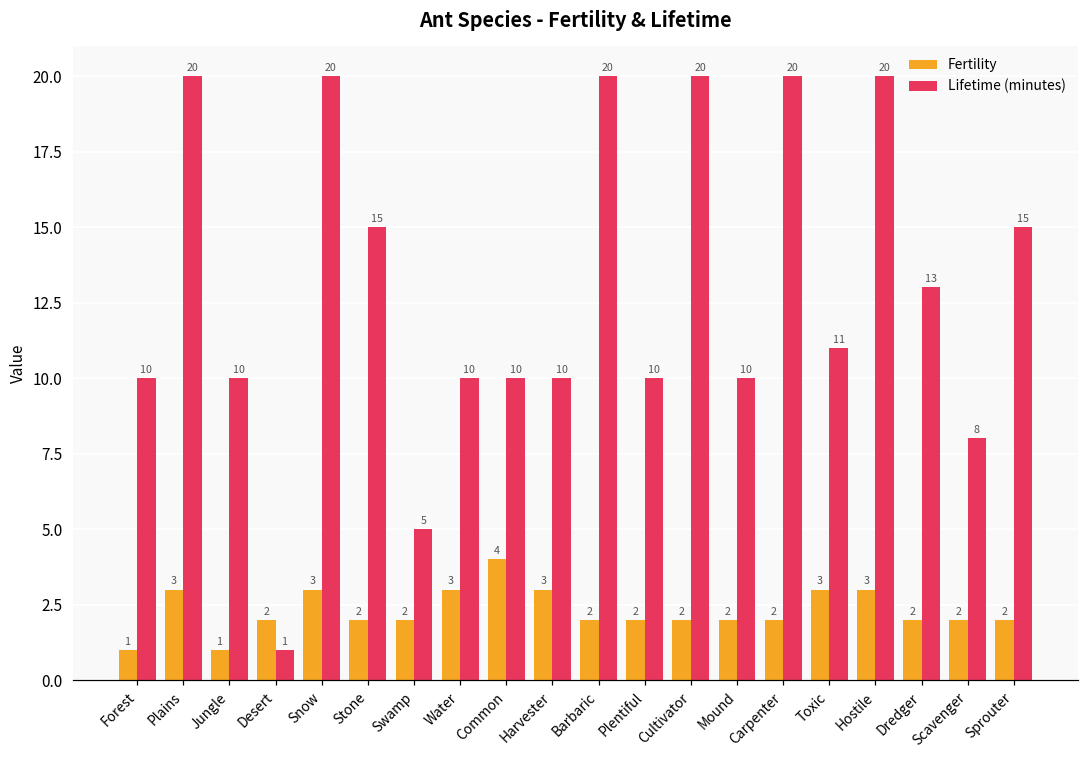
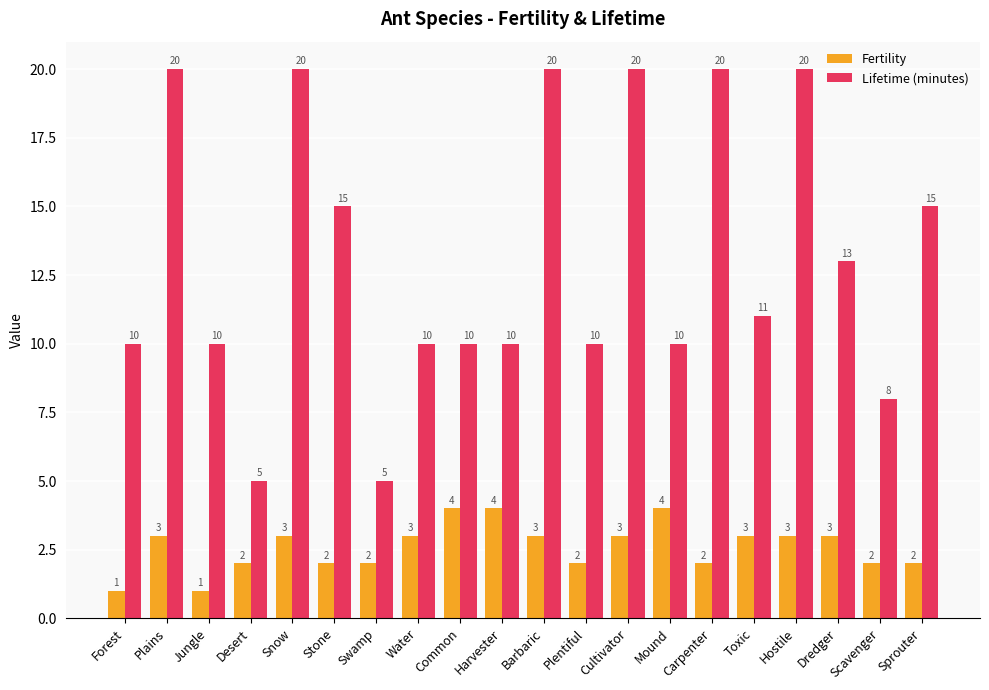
Lifetime (minutes), Desert: 1 -> 5
Fertility, Harvester: 3 -> 4
Fertility, Barbaric: 2 -> 3
Fertility, Cultivator: 2 -> 3
Fertility, Mound: 2 -> 4
Fertility, Dredger: 2 -> 3
